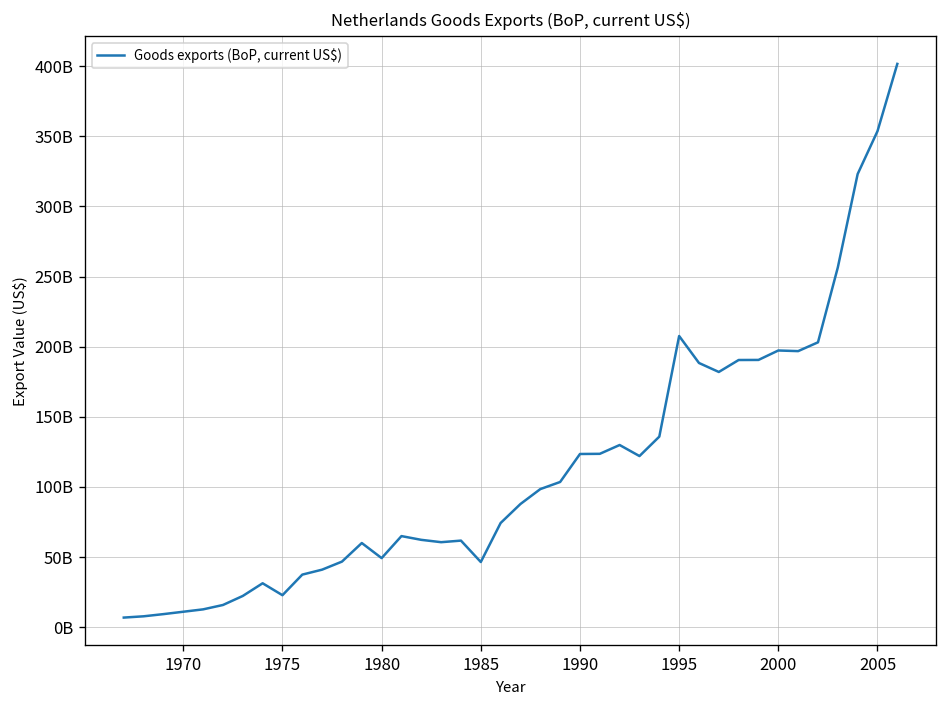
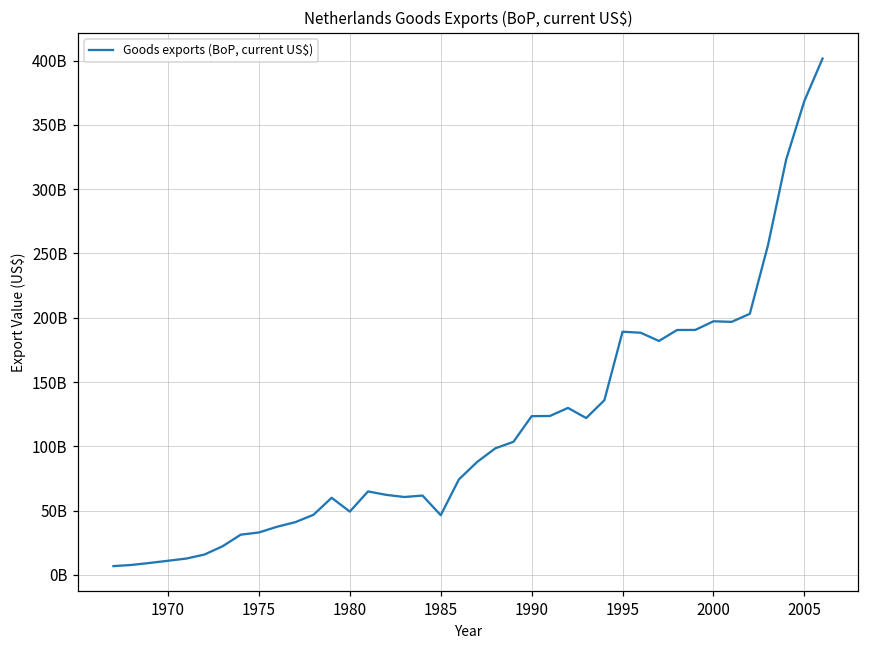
1975: 23000000000 -> 33000000000
1995: 208000000000 -> 189000000000
2005: 354000000000 -> 369000000000
